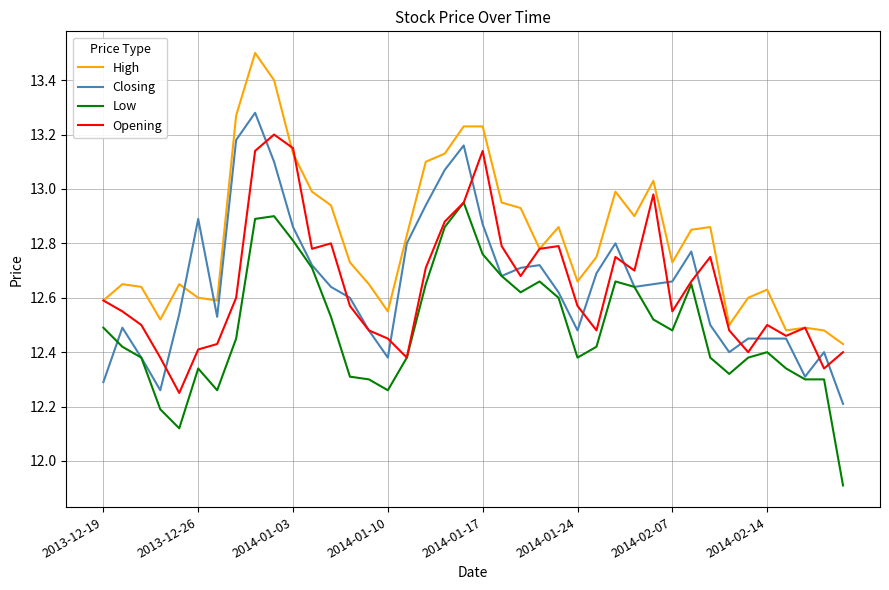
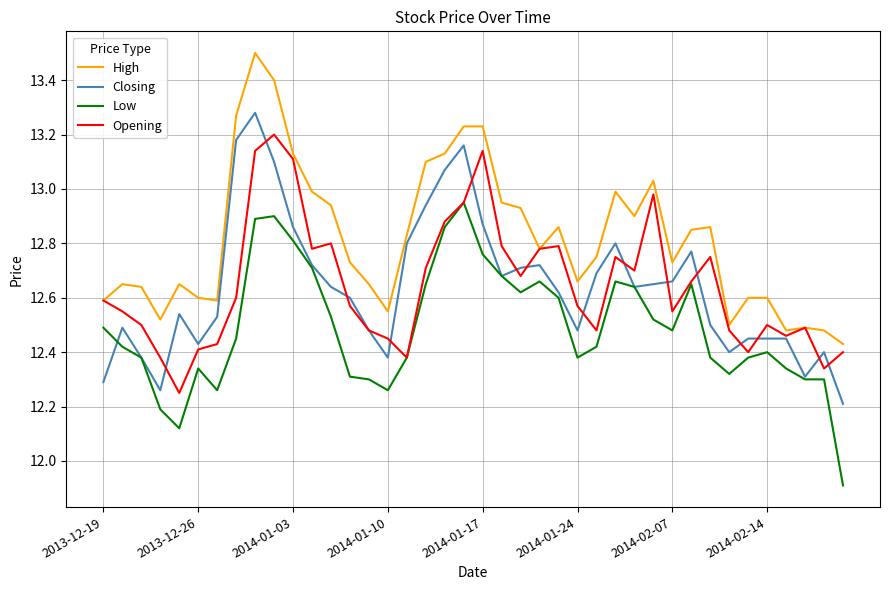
Closing, 2013-12-26: 12.89 -> 12.43
Opening, 2014-01-03: 13.15 -> 13.11
High, 2014-02-14: 12.63 -> 12.60
